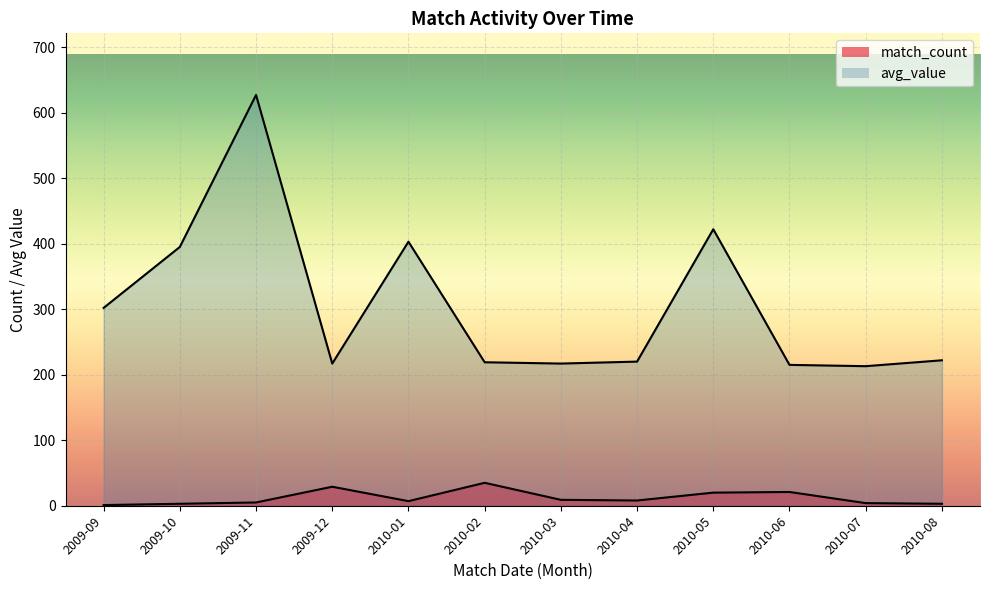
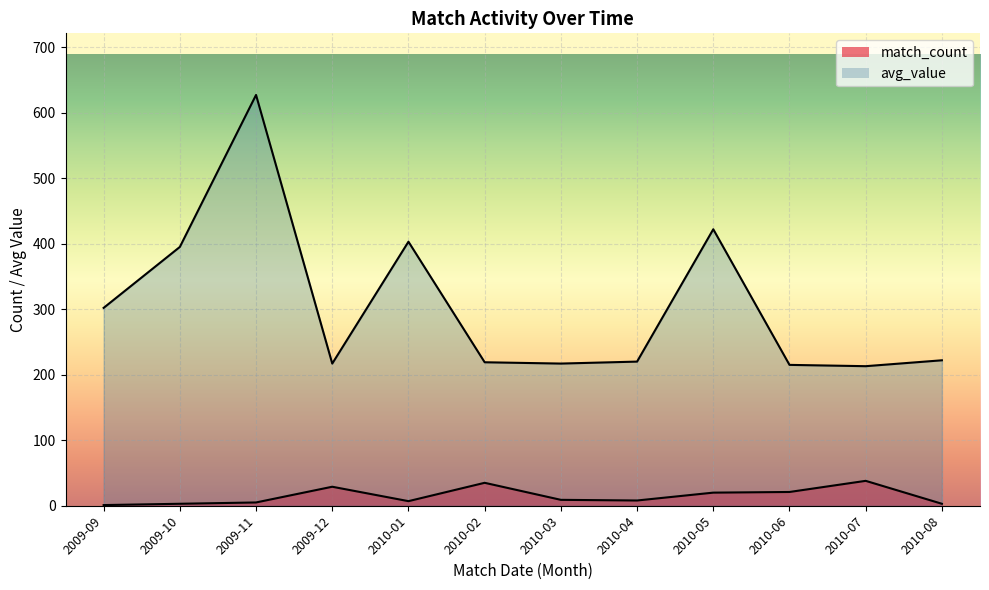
match_count, 2010-07: 0 -> 40
